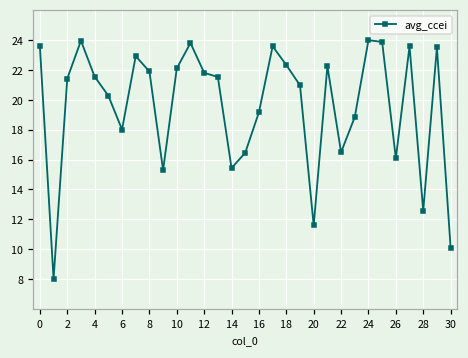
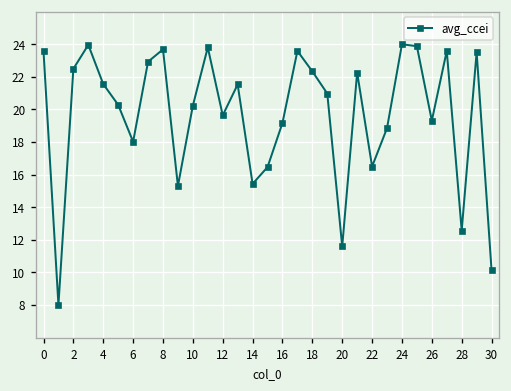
2: 21.4 -> 22.5
8: 21.9 -> 23.7
10: 22.1 -> 20.2
12: 21.8 -> 19.6
26: 16.1 -> 19.3
